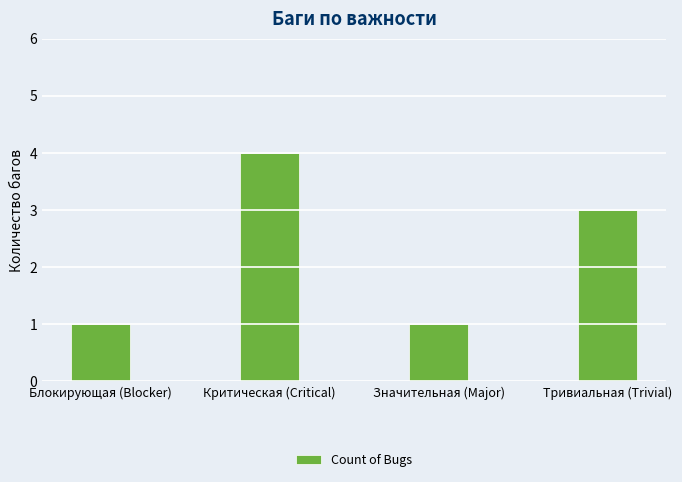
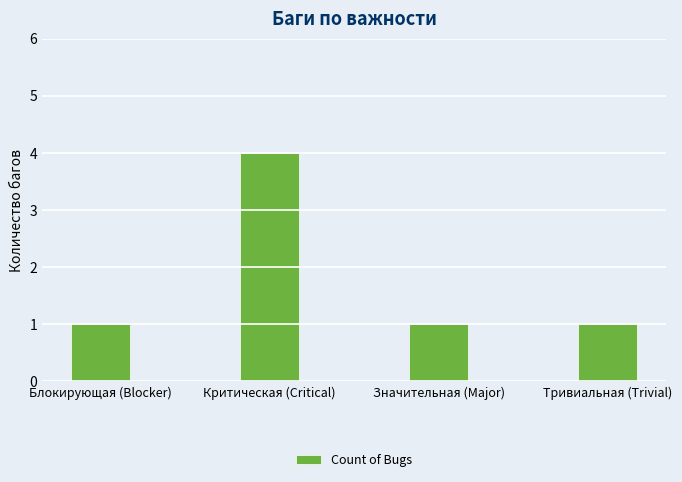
Тривиальная (Trivial): 3 -> 1
